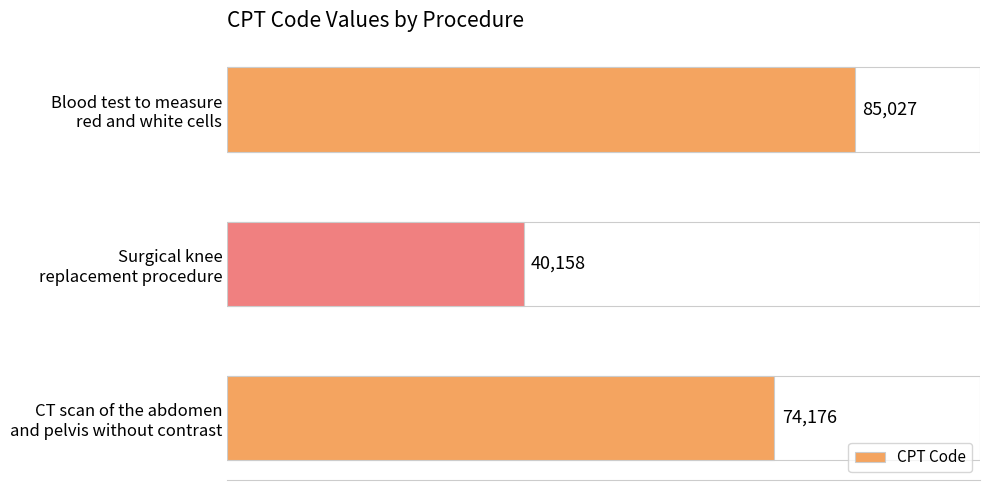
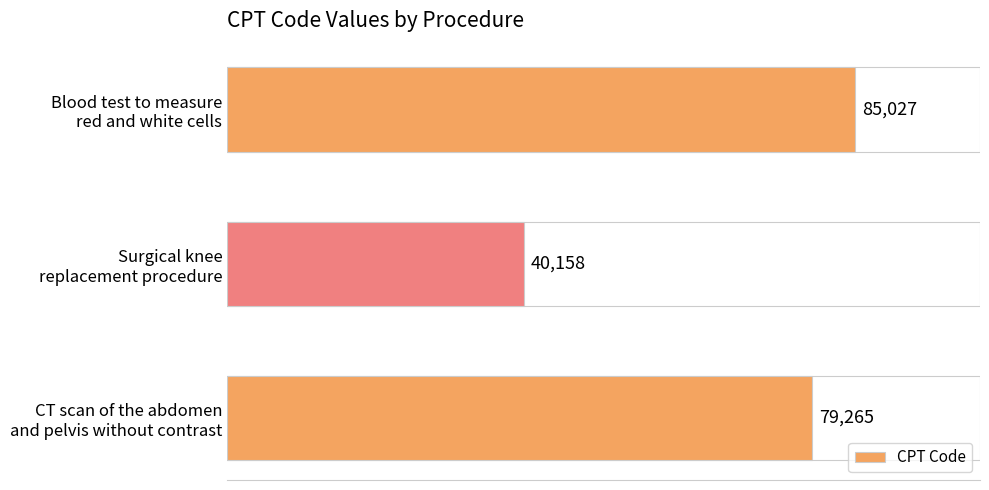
CT scan of the abdomen and pelvis without contrast: 74,176 -> 79,265
